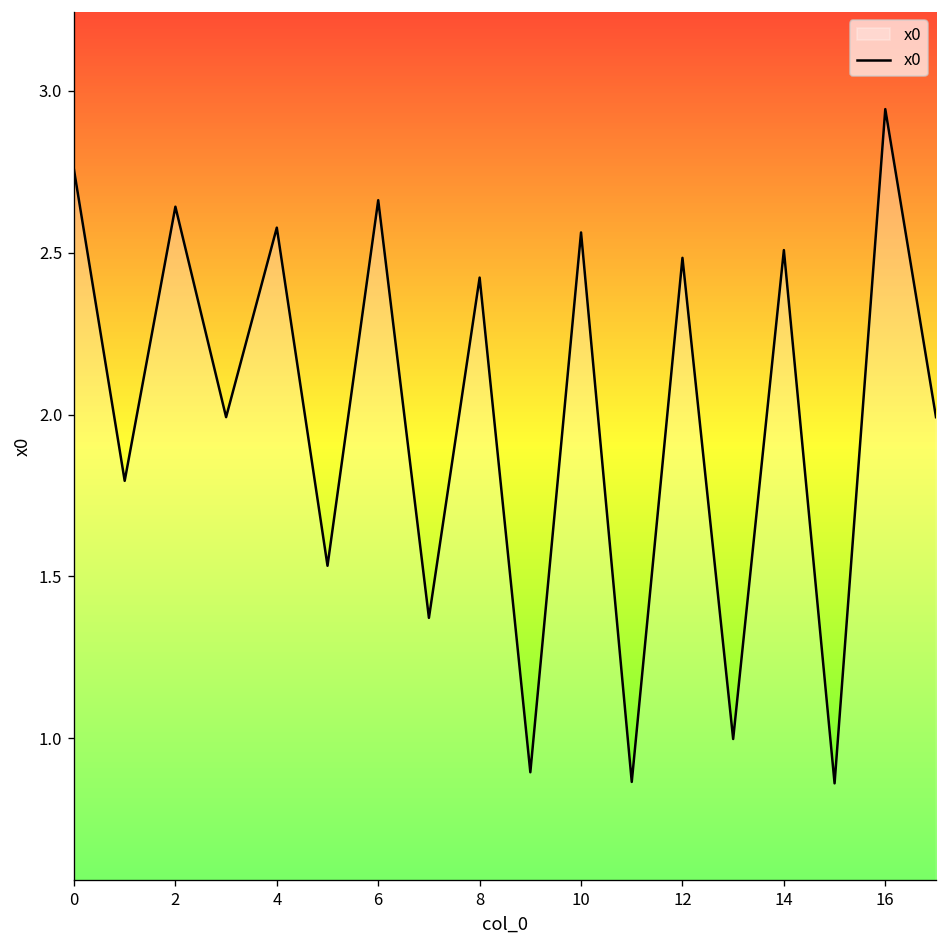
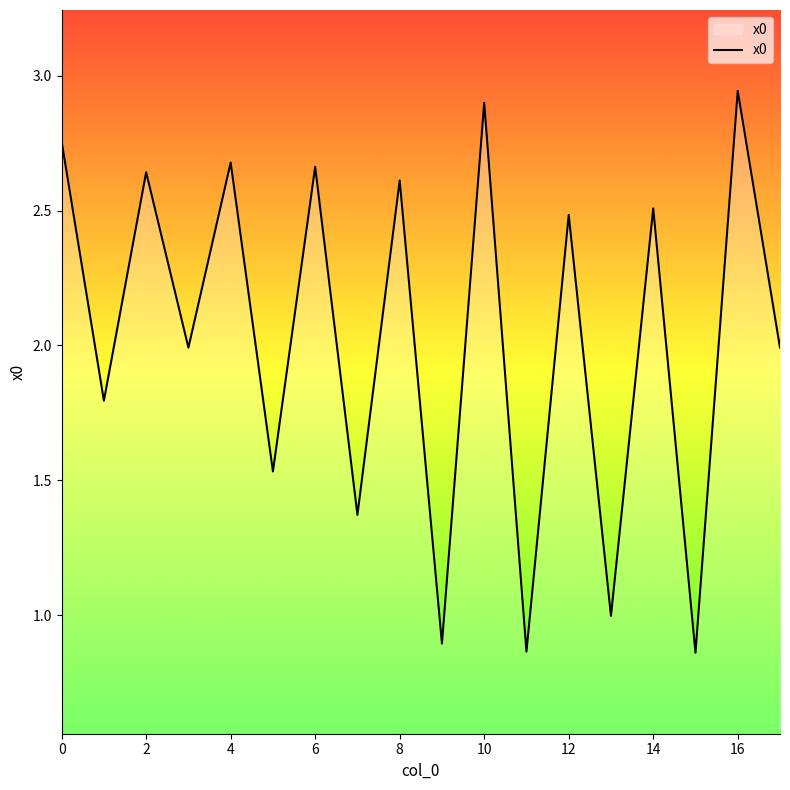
4: 2.58 -> 2.68
8: 2.42 -> 2.61
10: 2.56 -> 2.90
